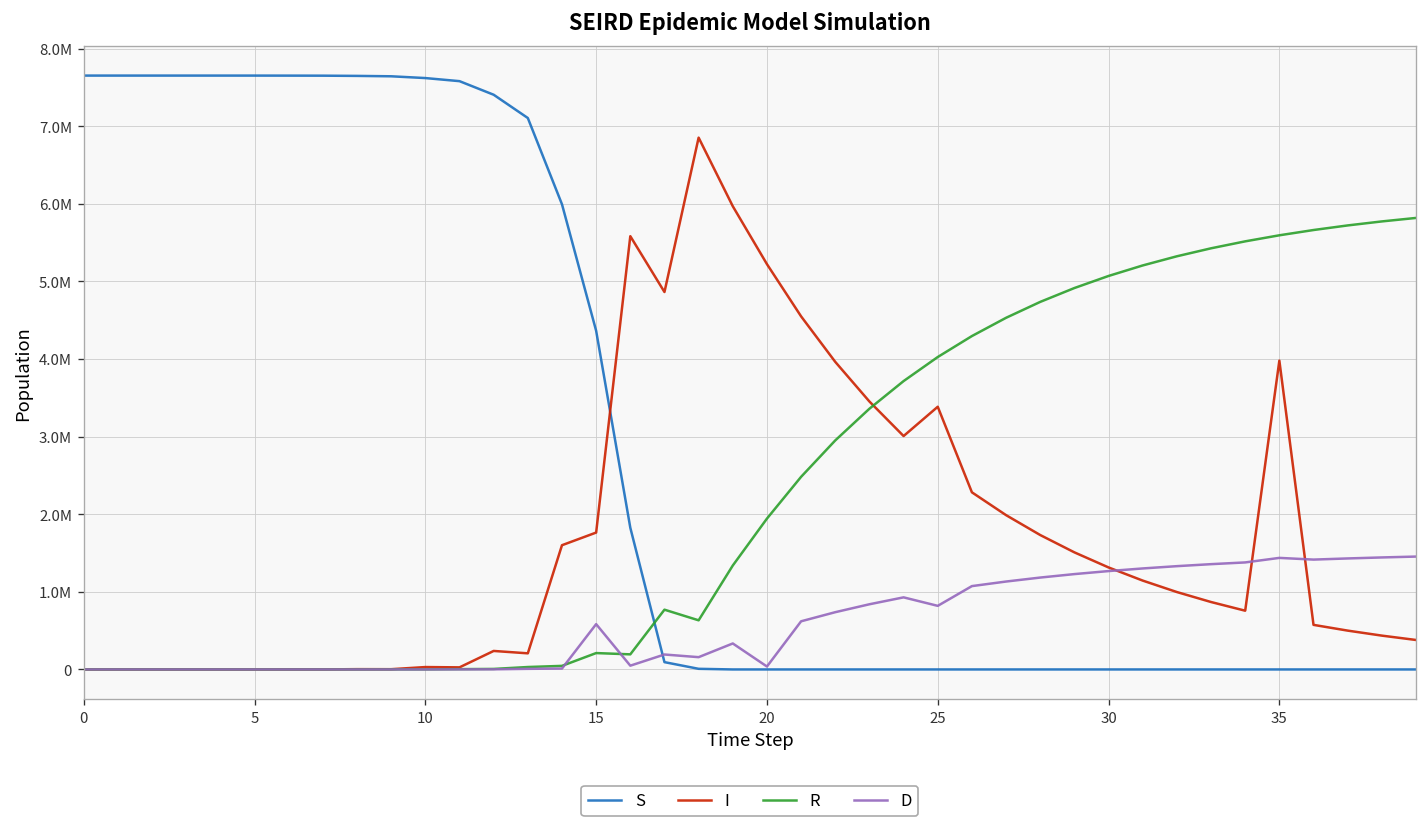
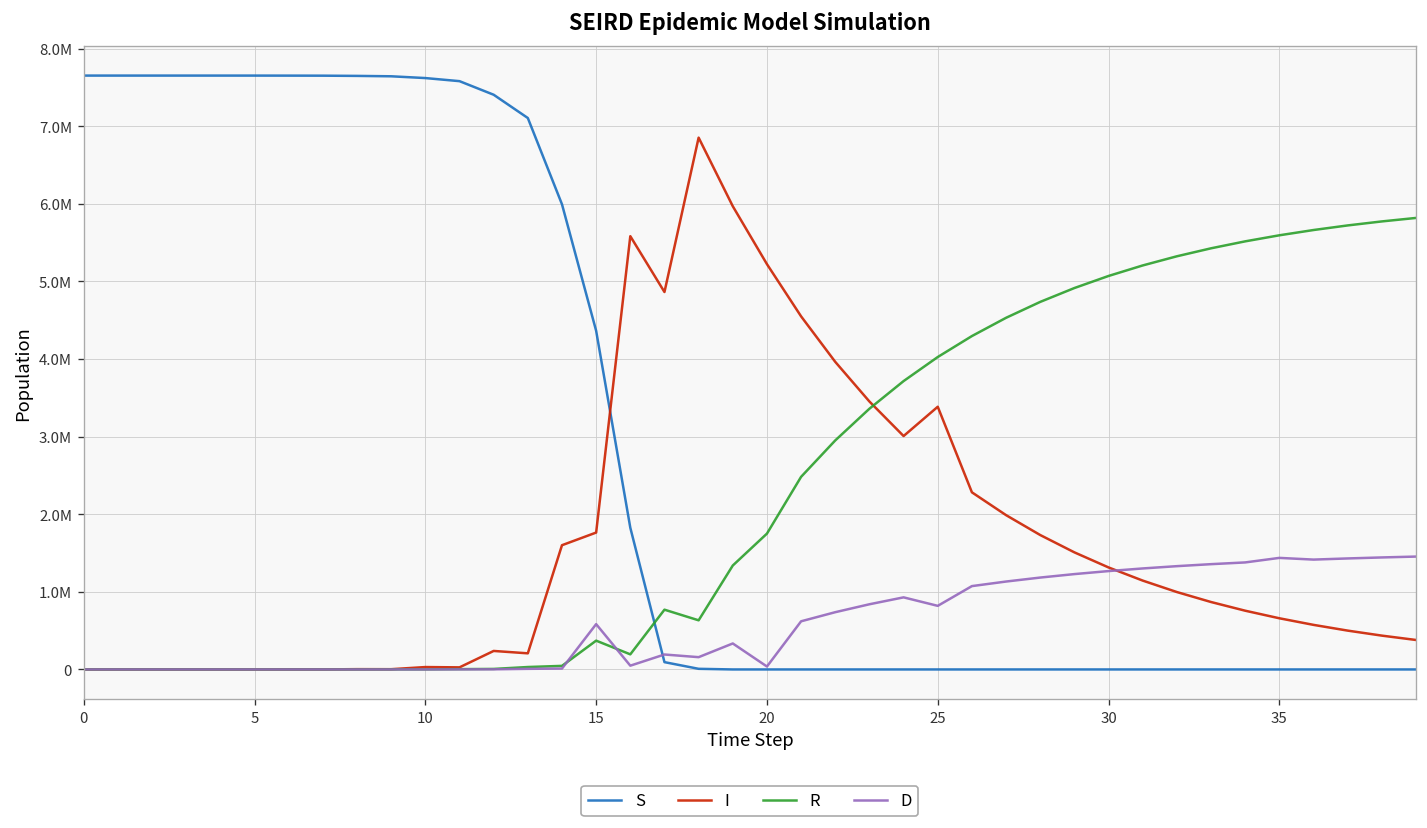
R, 15: 200000 -> 400000
R, 20: 1900000 -> 1800000
I, 35: 4000000 -> 700000
